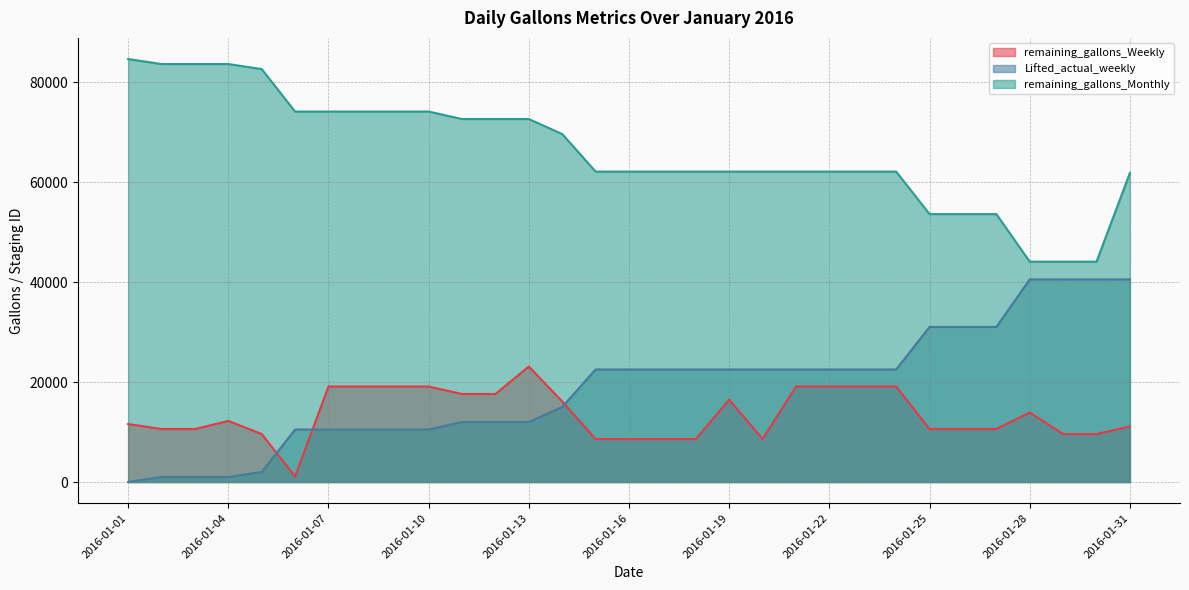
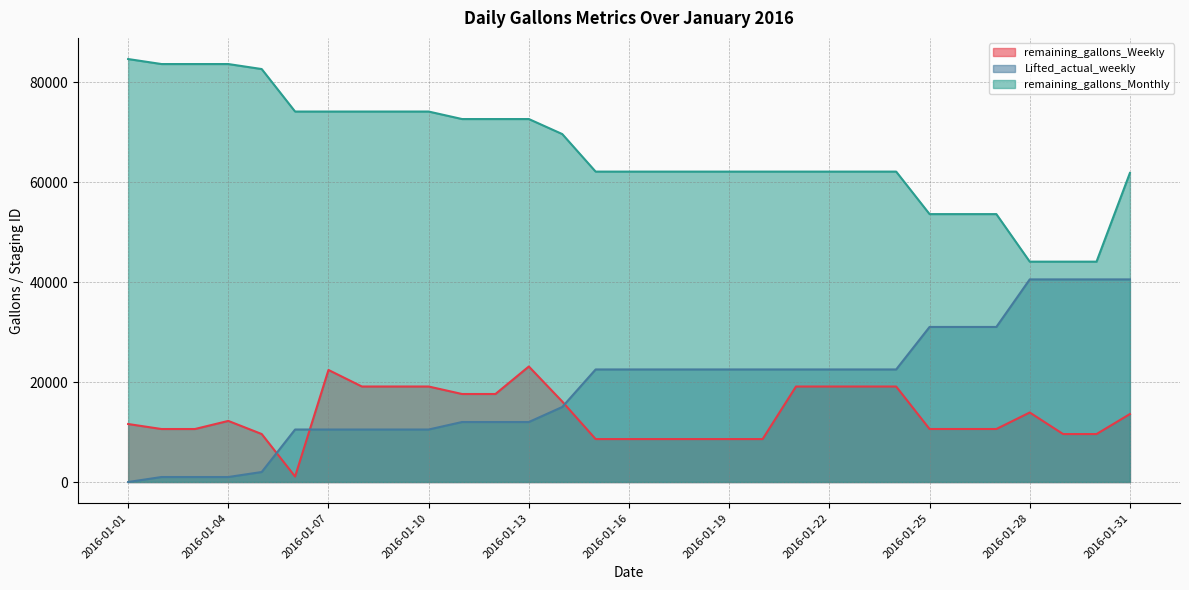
remaining_gallons_Weekly, 2016-01-07: 19000 -> 22000
remaining_gallons_Weekly, 2016-01-19: 16000 -> 9000
remaining_gallons_Weekly, 2016-01-31: 11000 -> 14000
